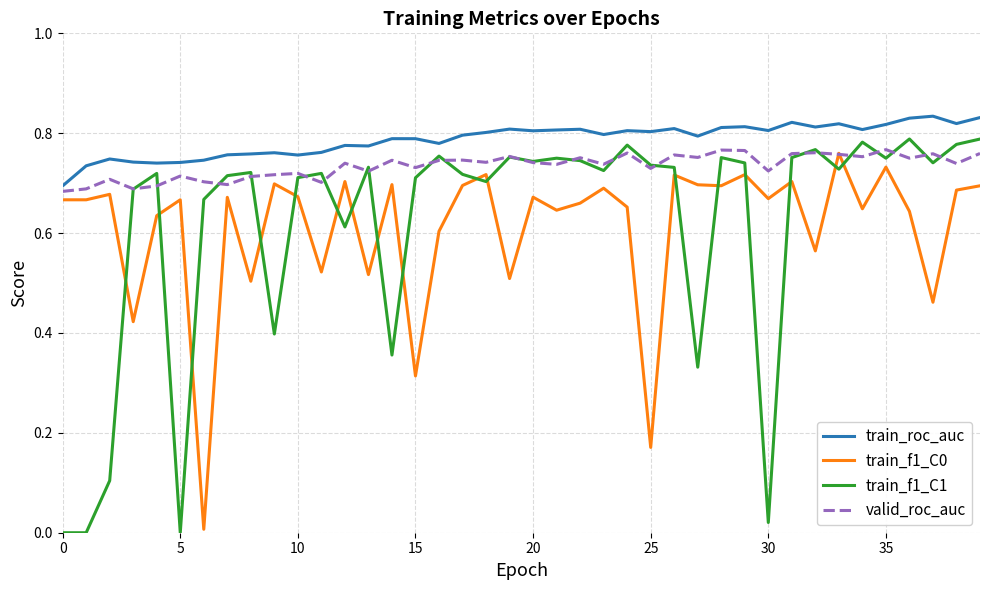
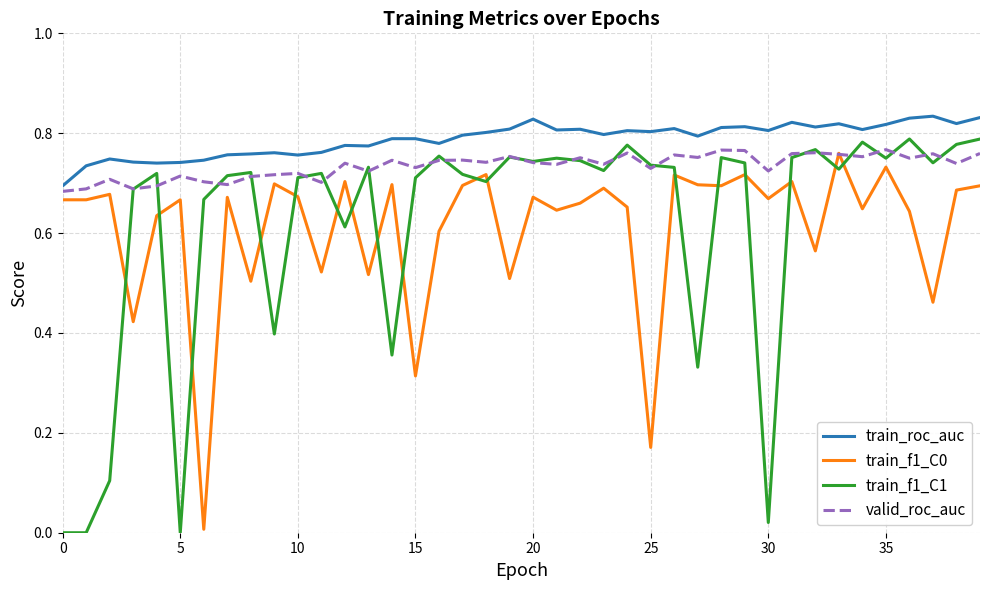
train_roc_auc, 20: 0.80 -> 0.83
